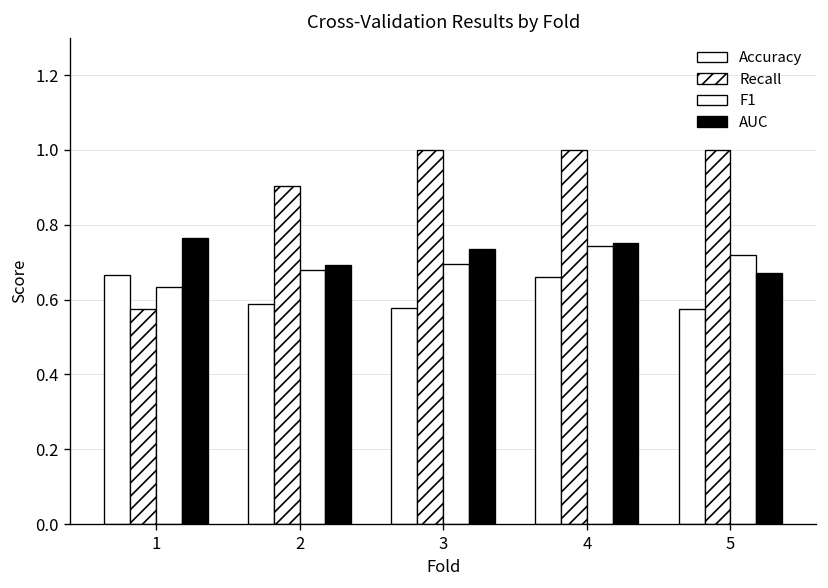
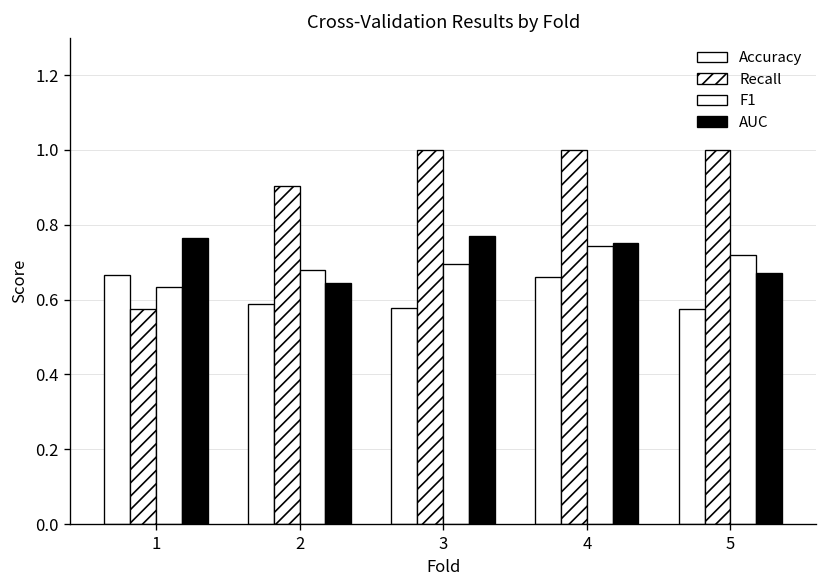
AUC, 2: 0.69 -> 0.65
AUC, 3: 0.73 -> 0.77
